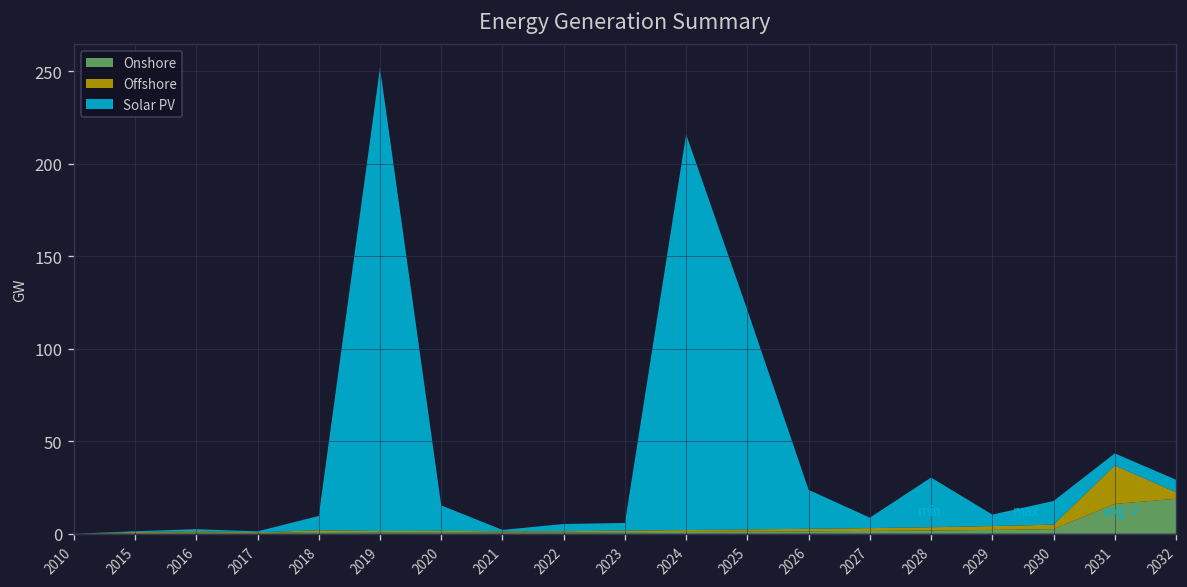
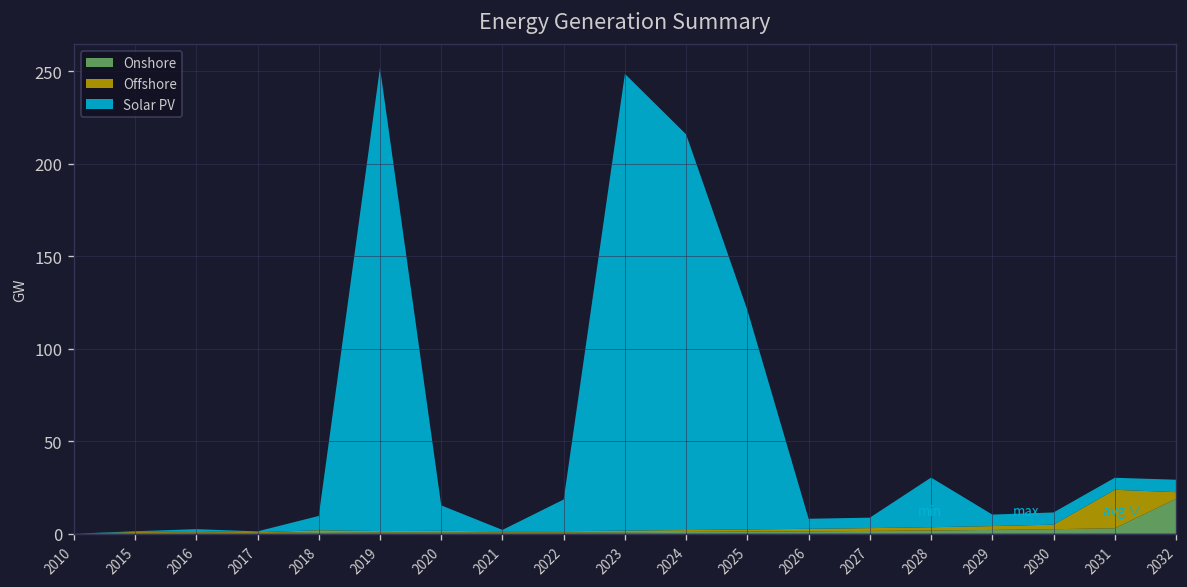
Solar PV, 2022: 4 -> 17
Solar PV, 2023: 4 -> 247
Solar PV, 2026: 21 -> 5
Solar PV, 2030: 13 -> 7
Onshore, 2031: 16 -> 3
